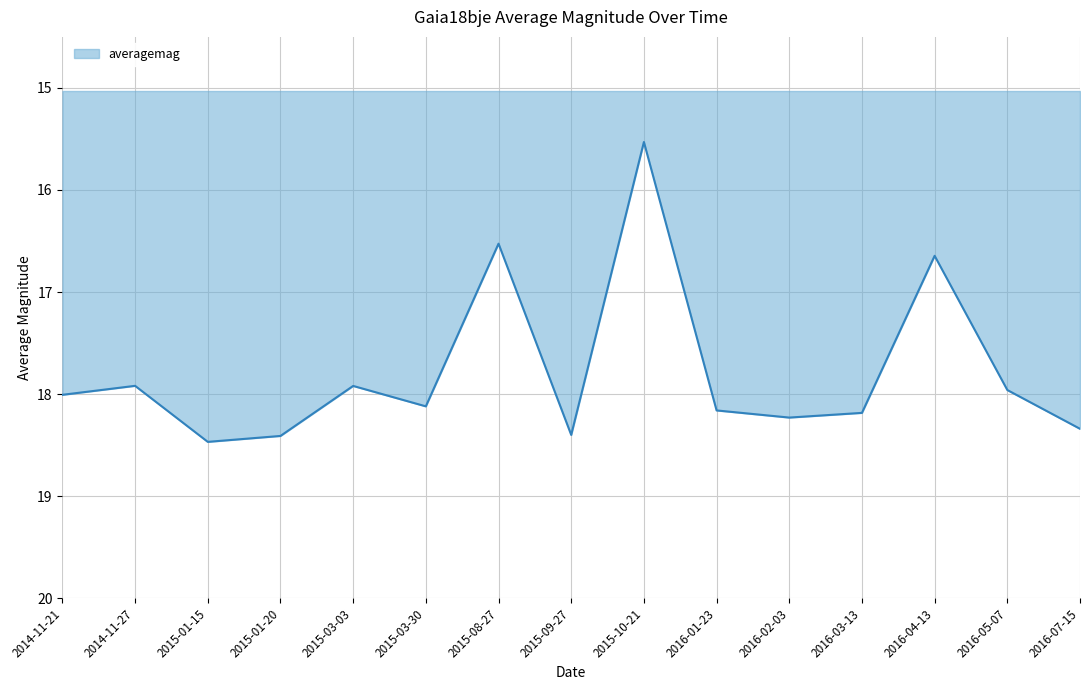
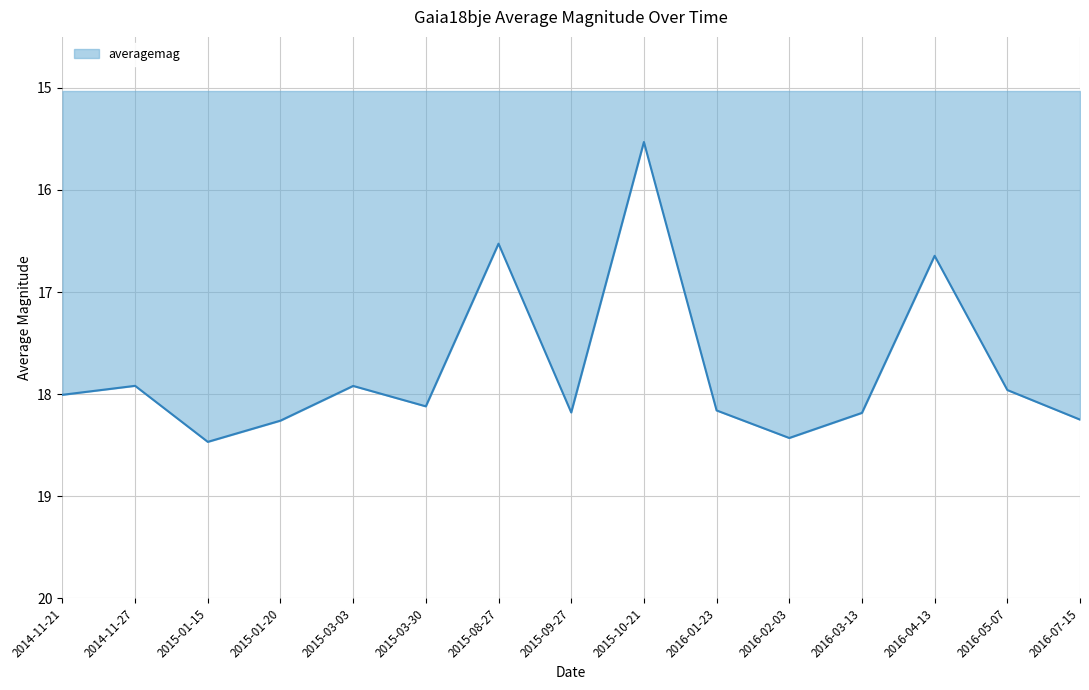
2015-01-20: 18.41 -> 18.26
2015-09-27: 18.40 -> 18.18
2016-02-03: 18.23 -> 18.43
2016-07-15: 18.34 -> 18.25
